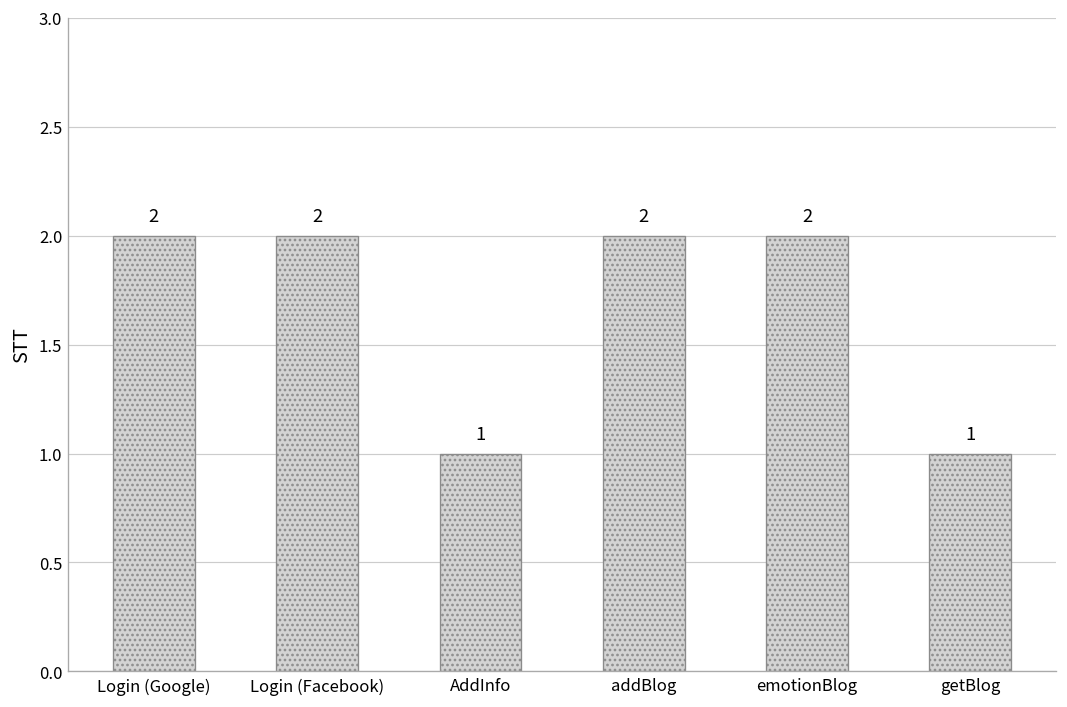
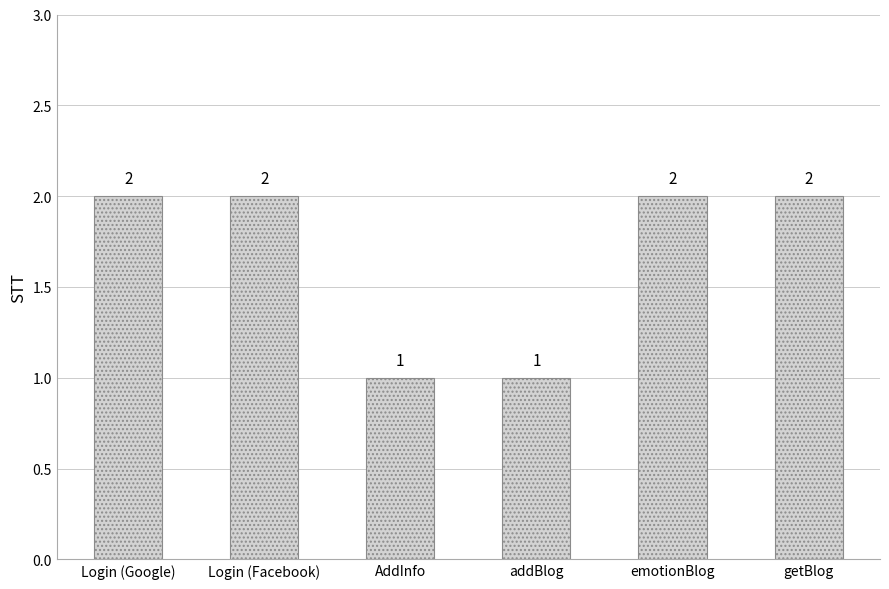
addBlog: 2 -> 1
getBlog: 1 -> 2
